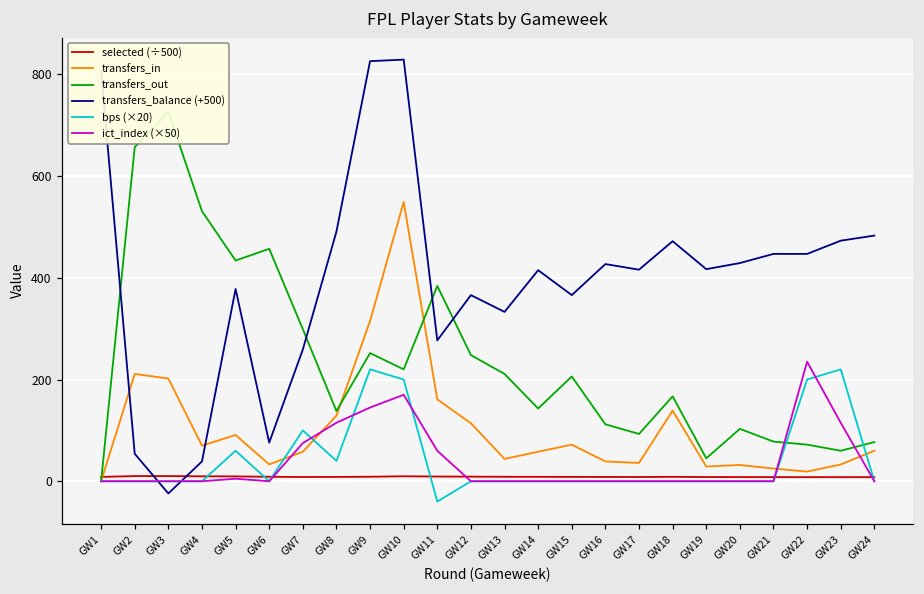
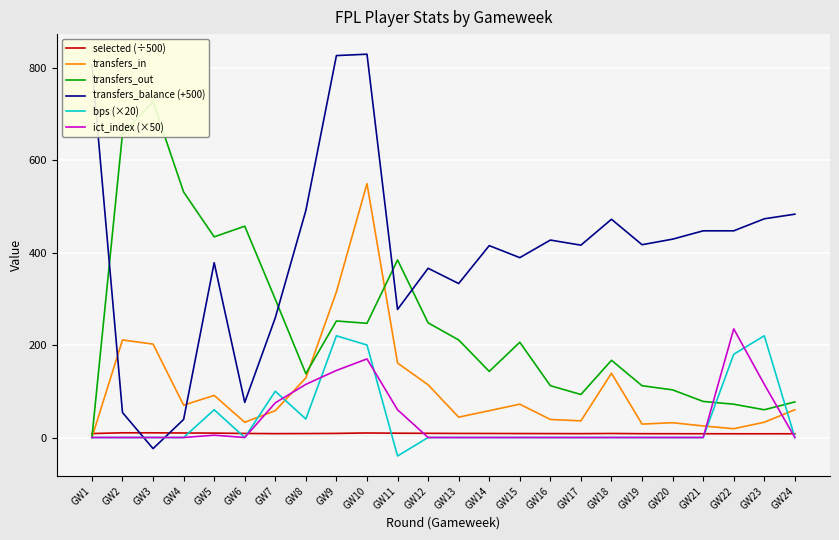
transfers_out, GW10: 220 -> 250
transfers_balance (+500), GW15: 370 -> 390
transfers_out, GW19: 50 -> 110
bps (×20), GW22: 200 -> 180
